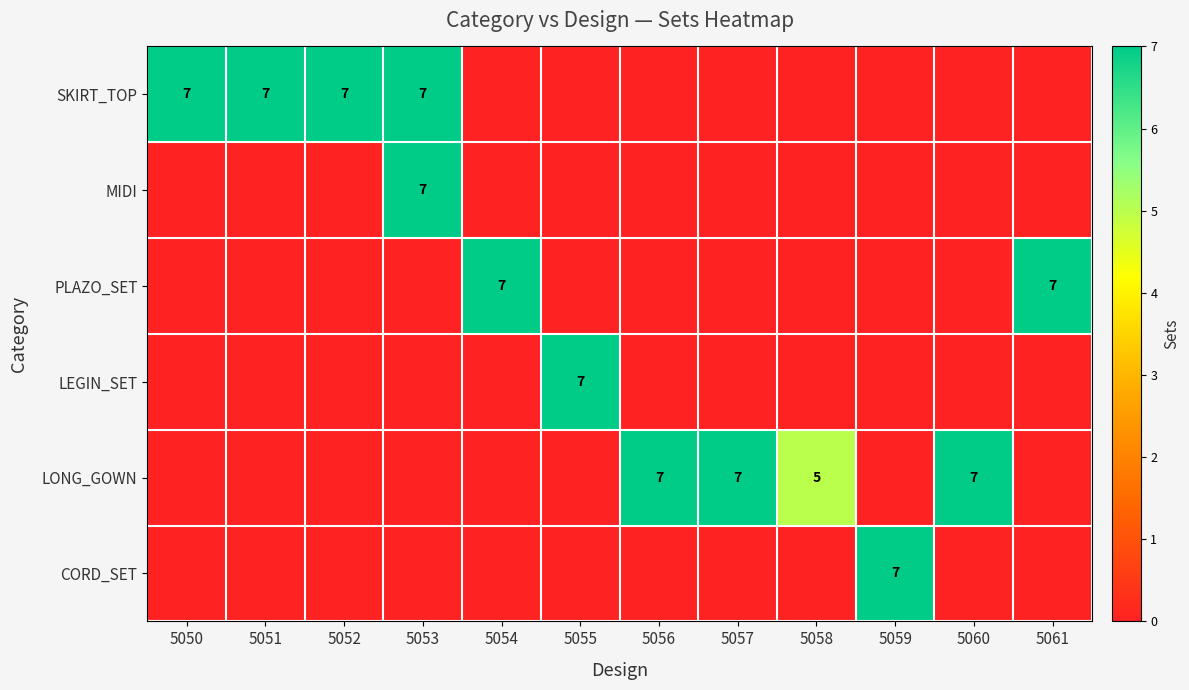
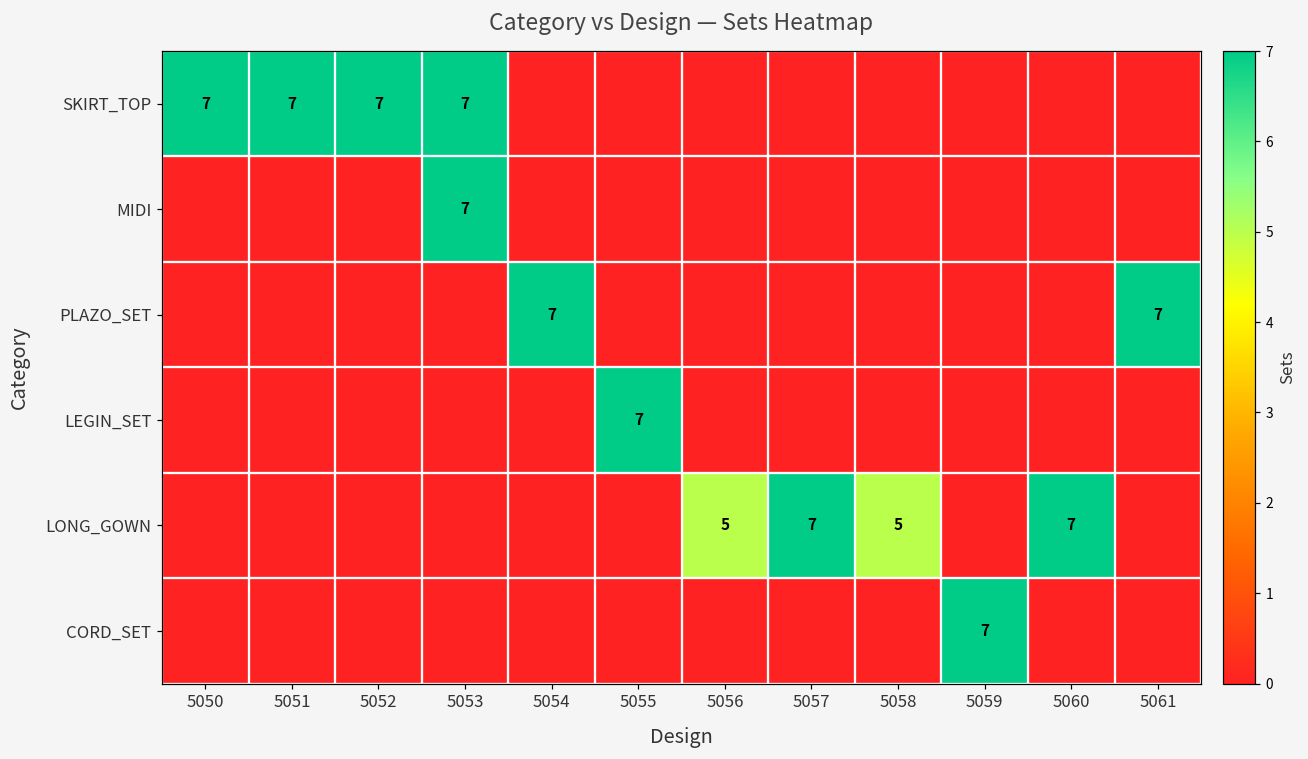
LONG_GOWN, 5056: 7 -> 5
